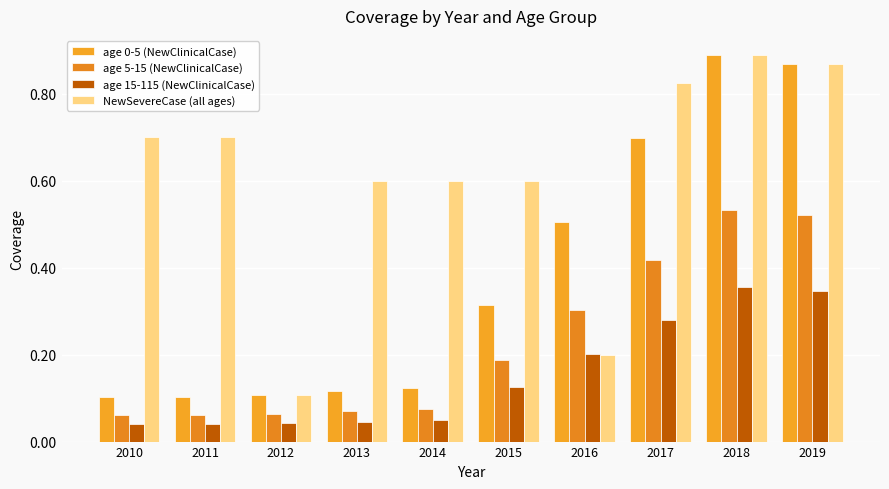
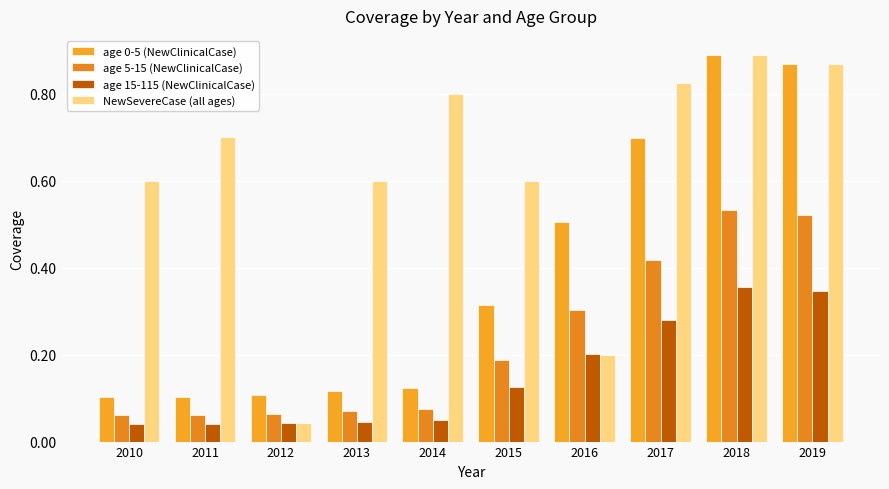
NewSevereCase (all ages), 2010: 0.7 -> 0.6
NewSevereCase (all ages), 2012: 0.11 -> 0.04
NewSevereCase (all ages), 2014: 0.6 -> 0.8
